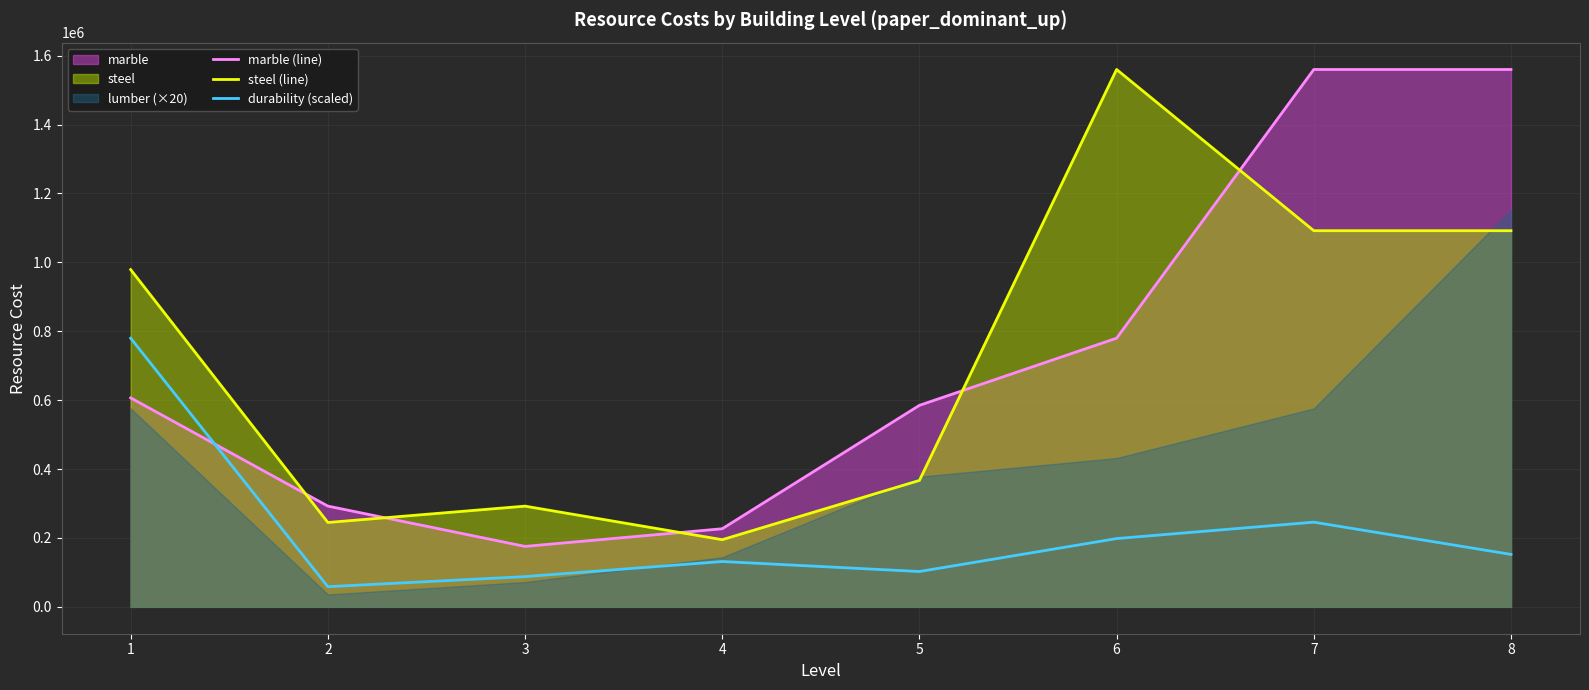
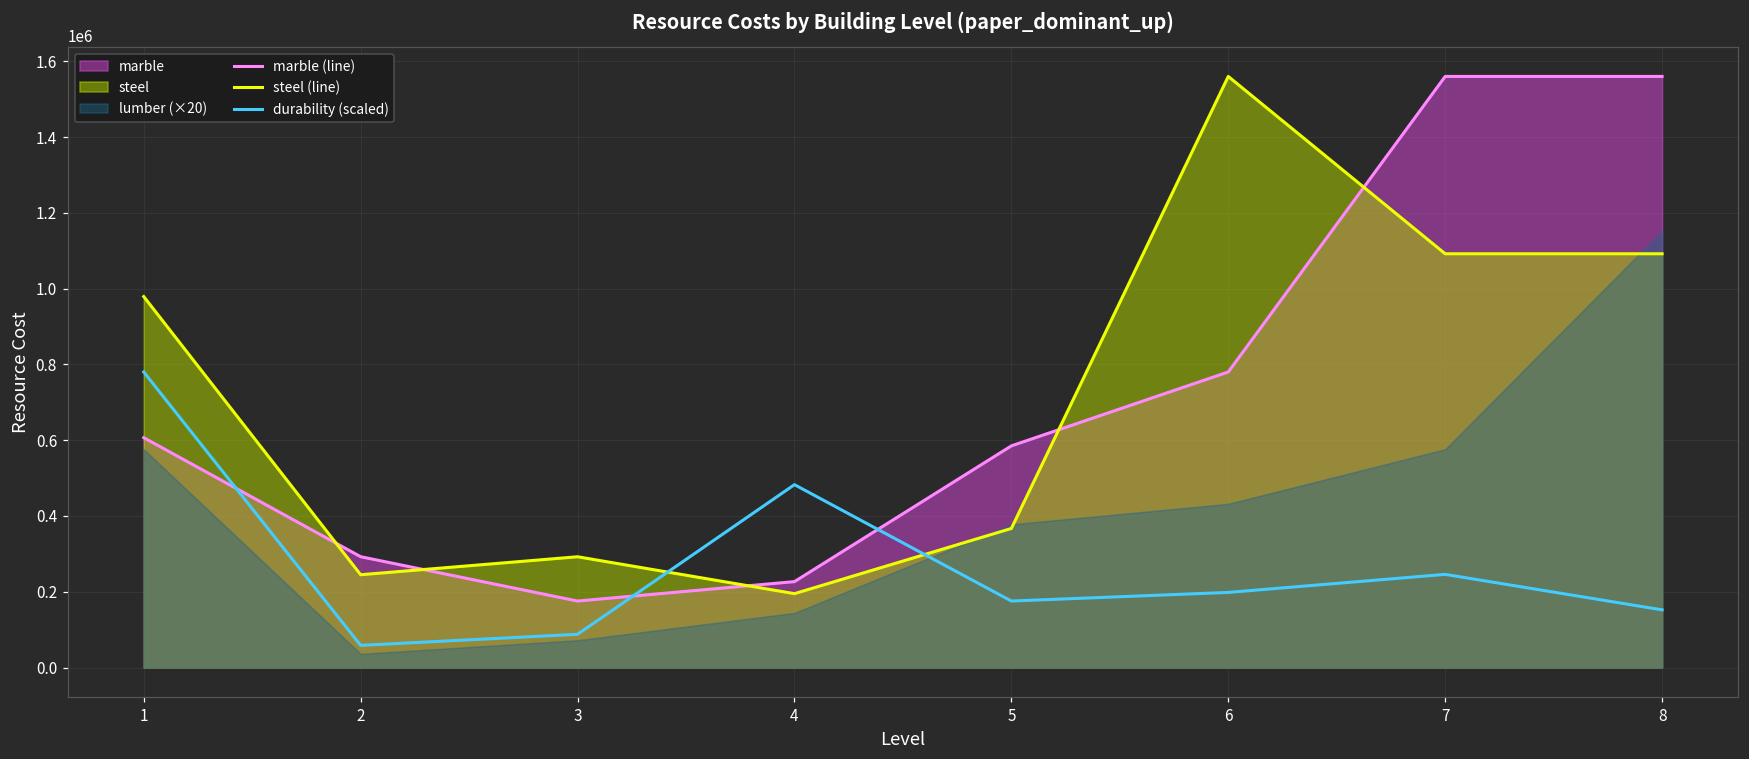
durability (scaled), 4: 130000 -> 480000
durability (scaled), 5: 100000 -> 180000
